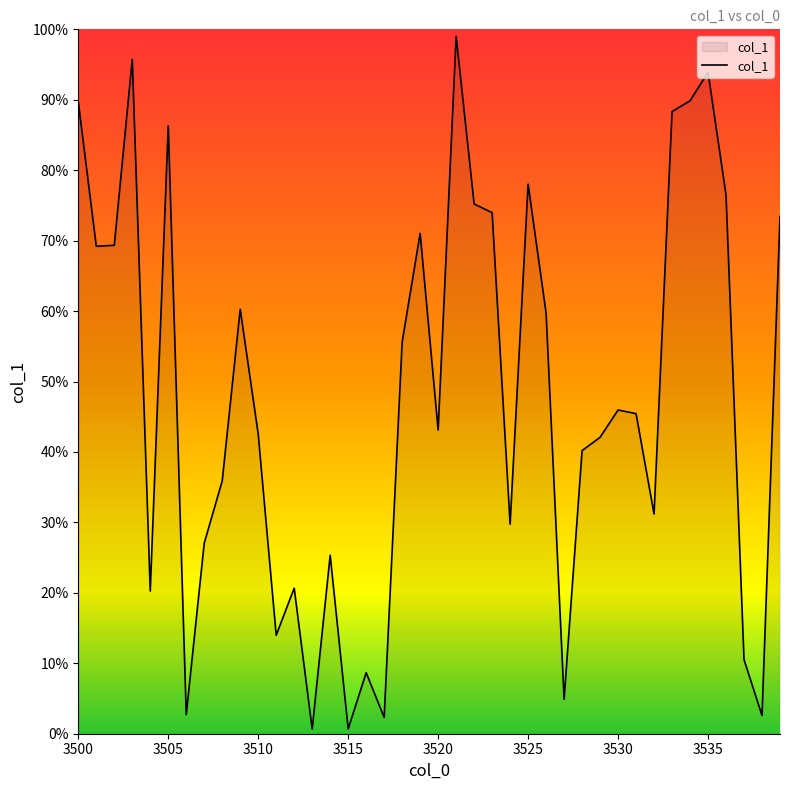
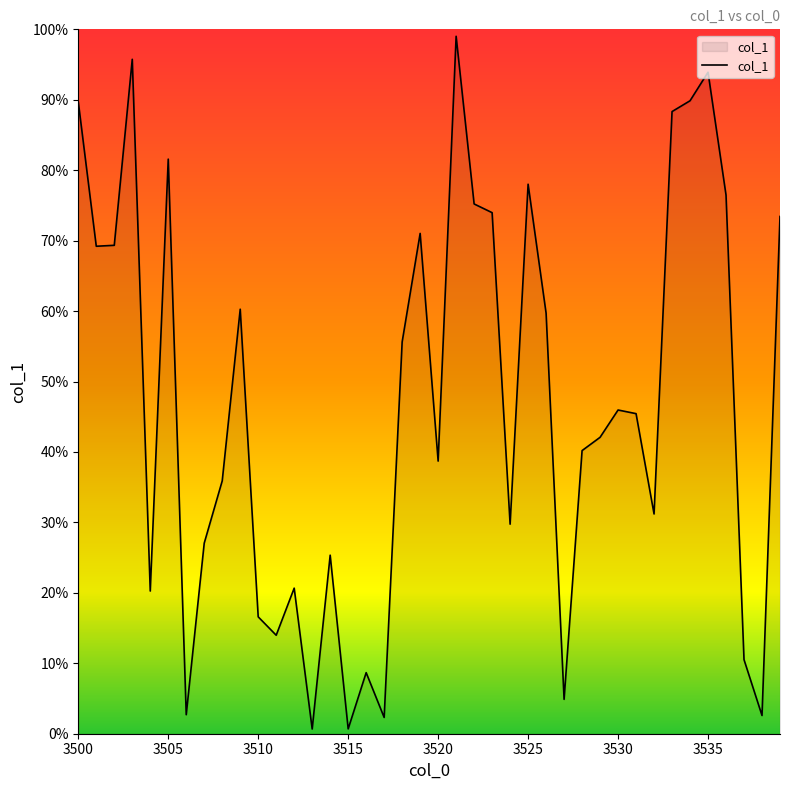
3505: 86% -> 82%
3510: 43% -> 17%
3520: 43% -> 39%
